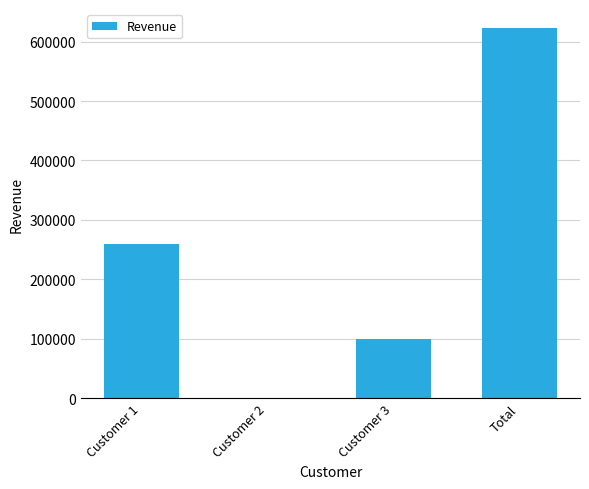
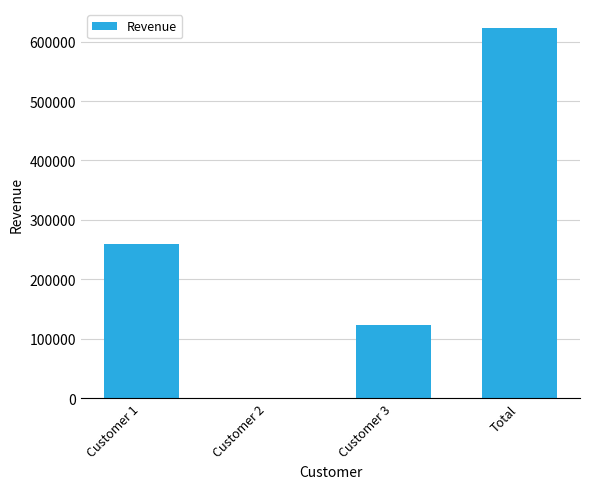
Customer 3: 100000 -> 120000
